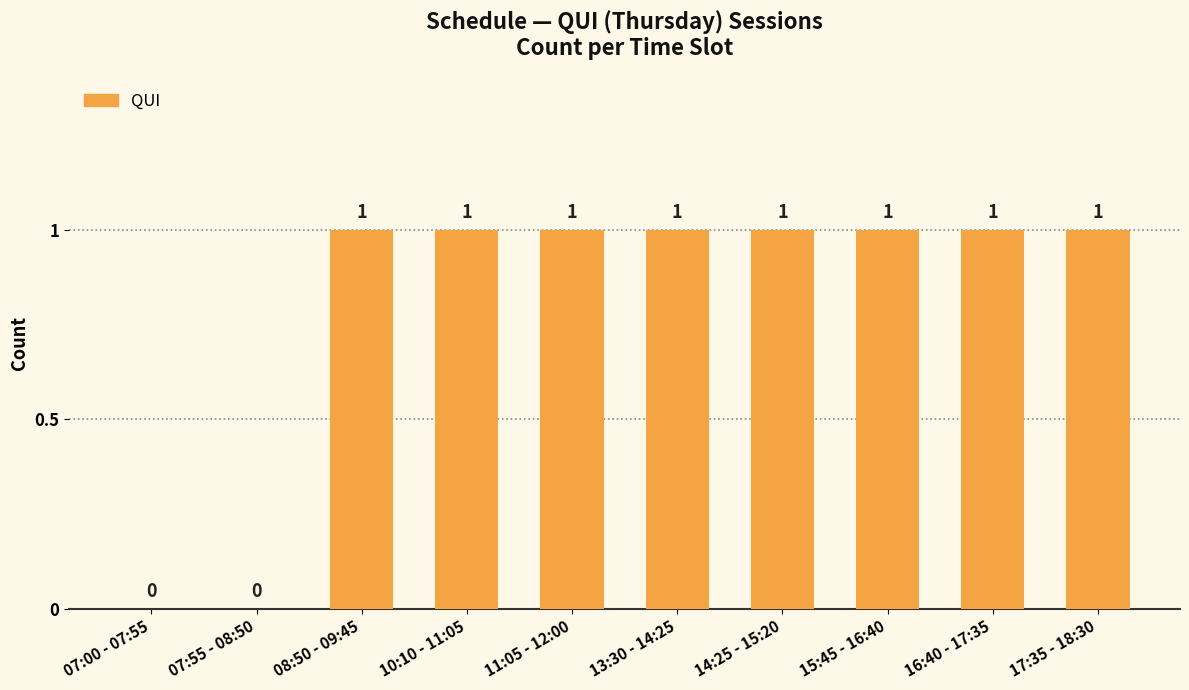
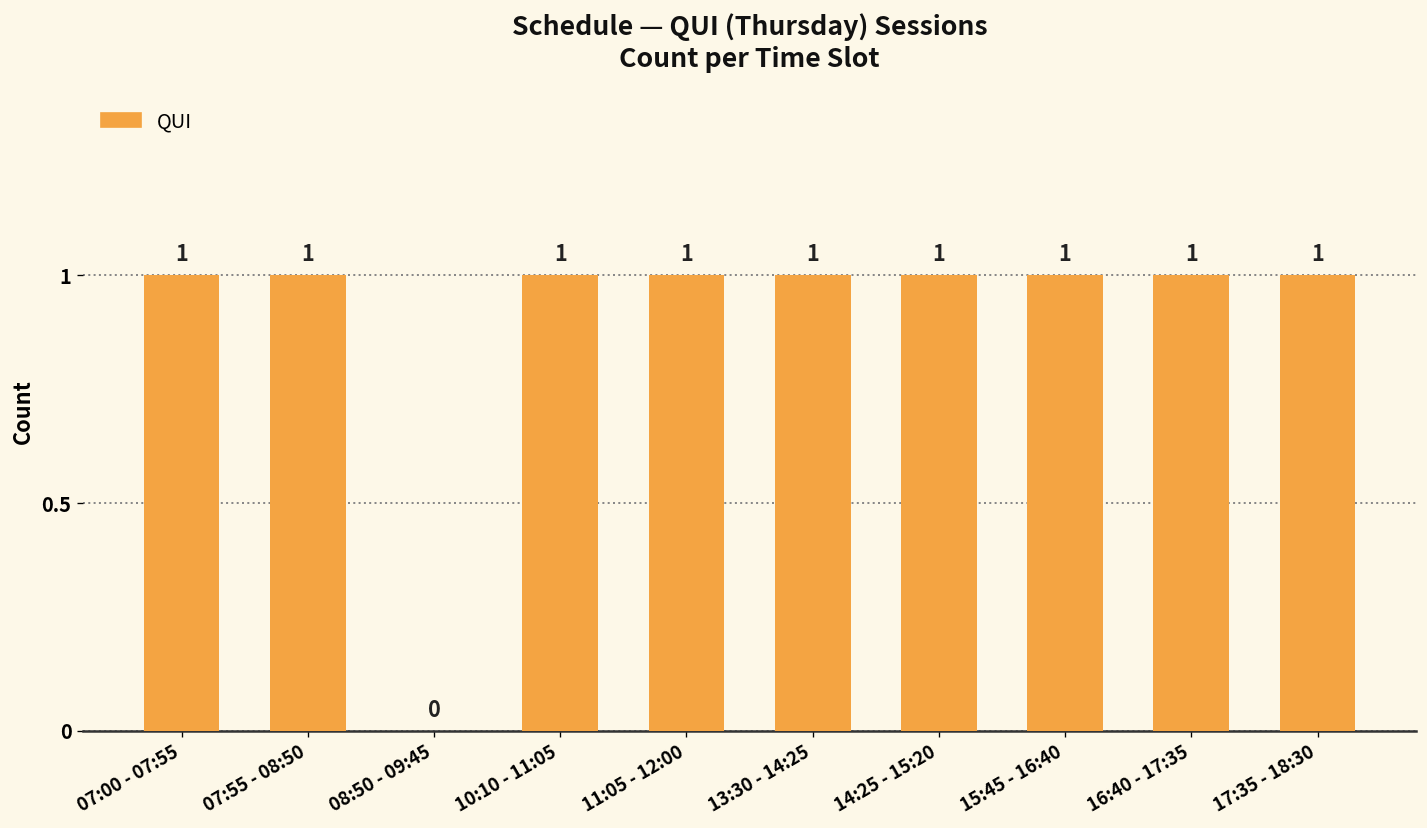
07:00 - 07:55: 0 -> 1
07:55 - 08:50: 0 -> 1
08:50 - 09:45: 1 -> 0
